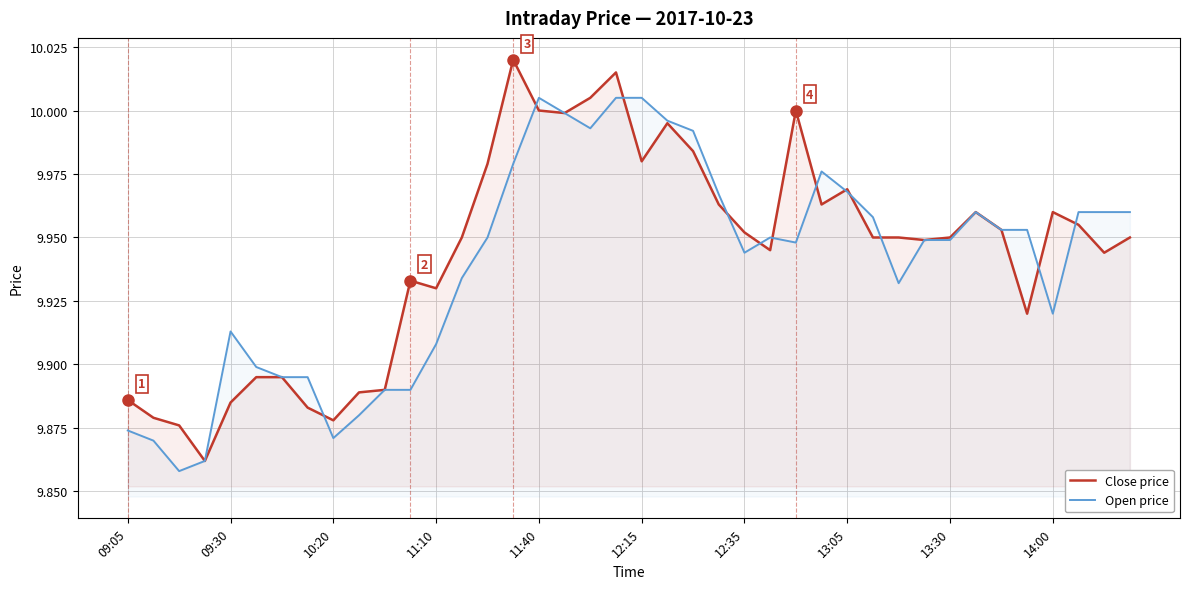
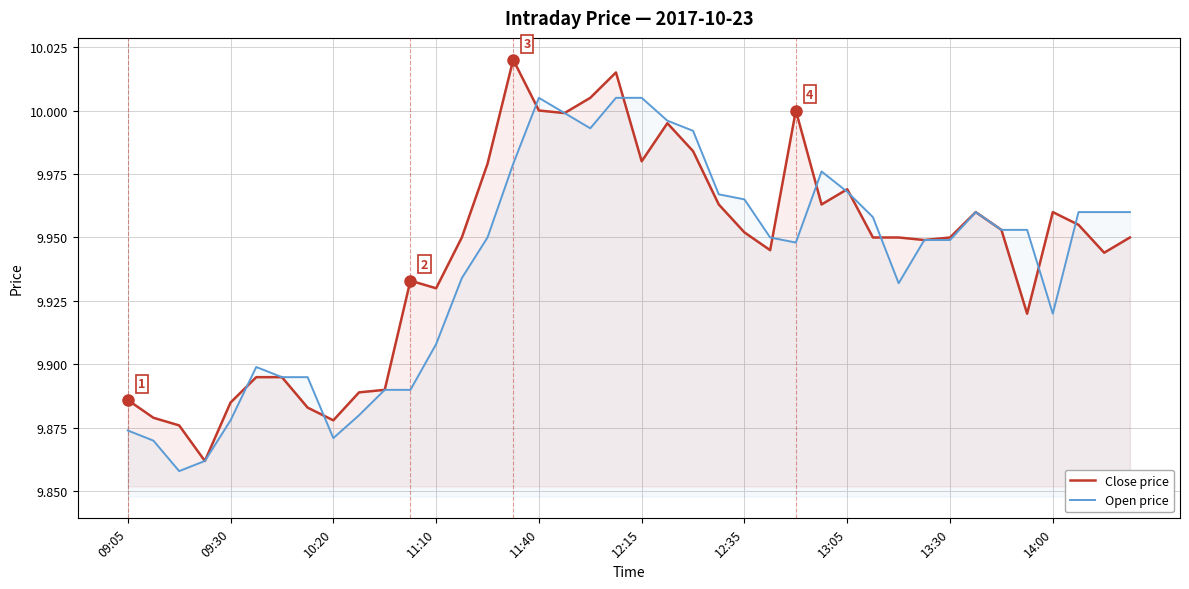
Open price, 09:30: 9.913 -> 9.878
Open price, 12:35: 9.944 -> 9.965
